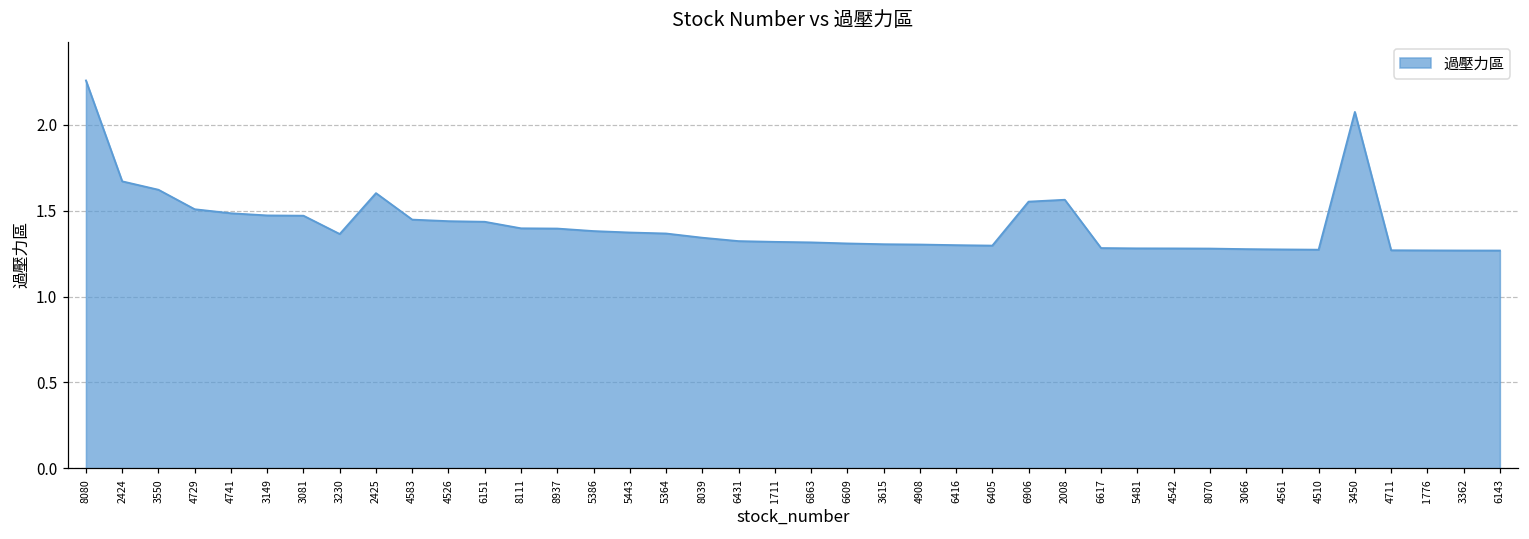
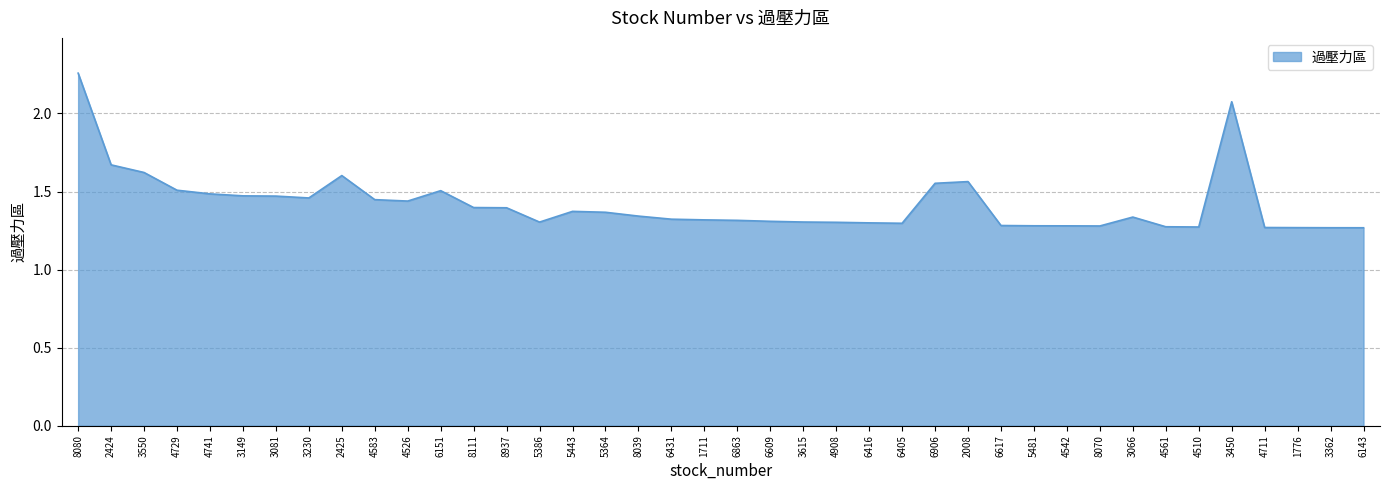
3230: 1.36 -> 1.46
6151: 1.44 -> 1.51
5386: 1.38 -> 1.30
3066: 1.28 -> 1.34
